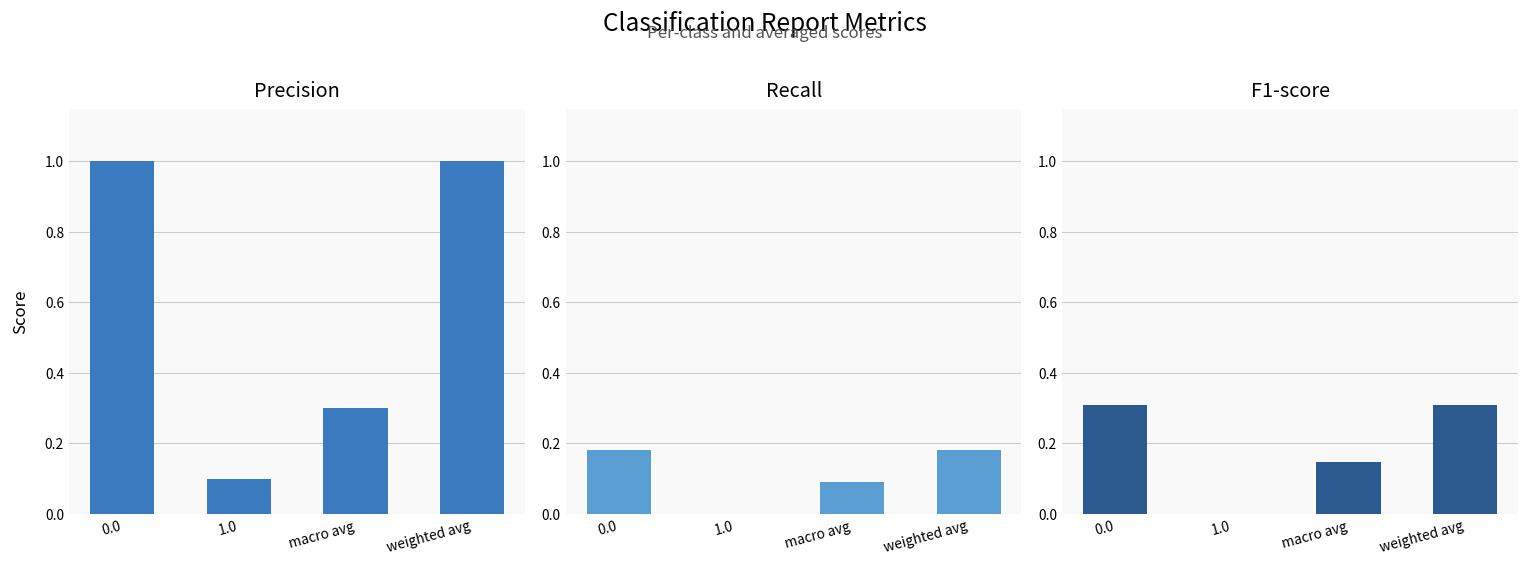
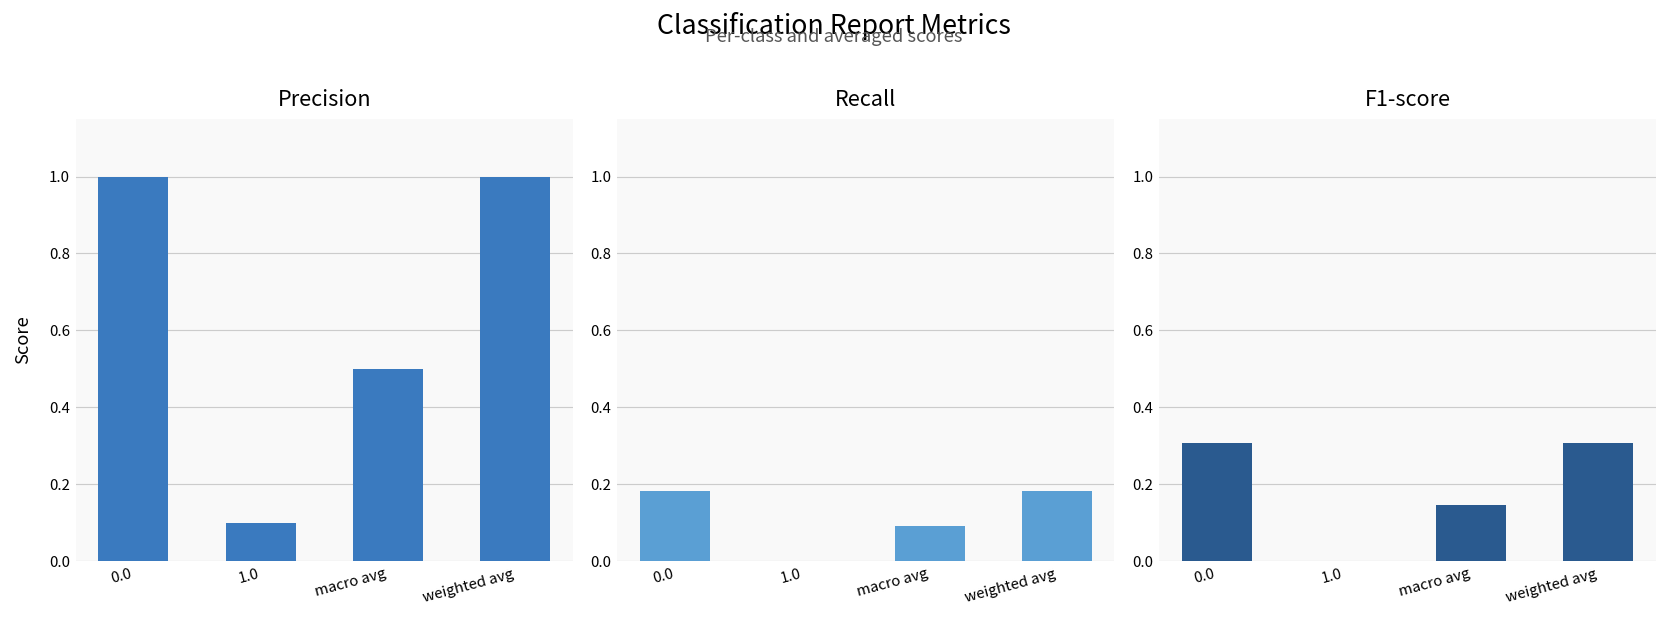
Precision, macro avg: 0.3 -> 0.5
